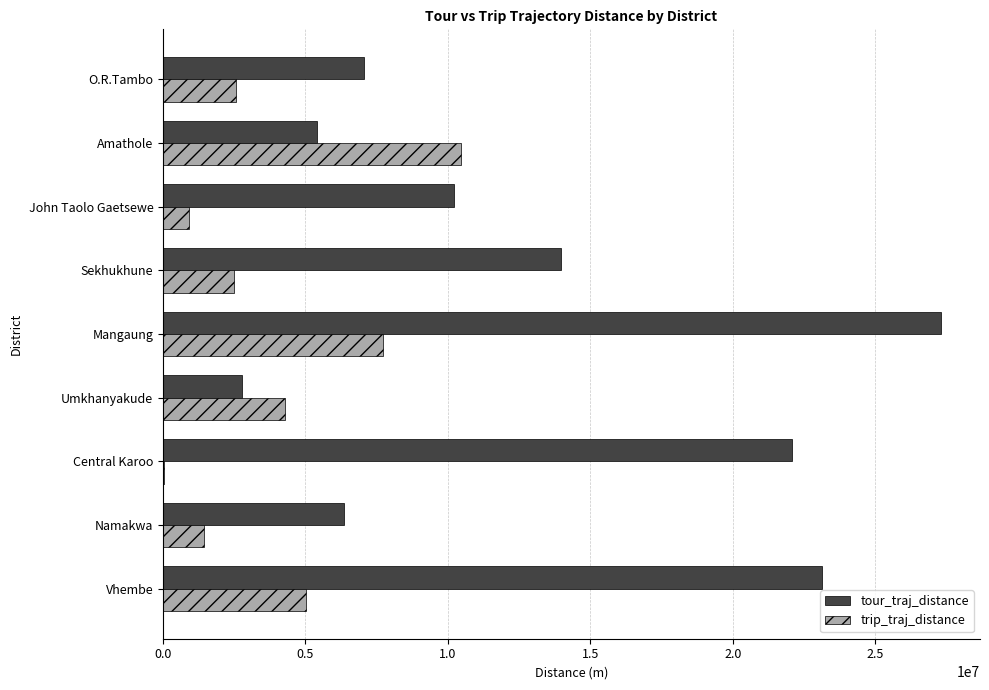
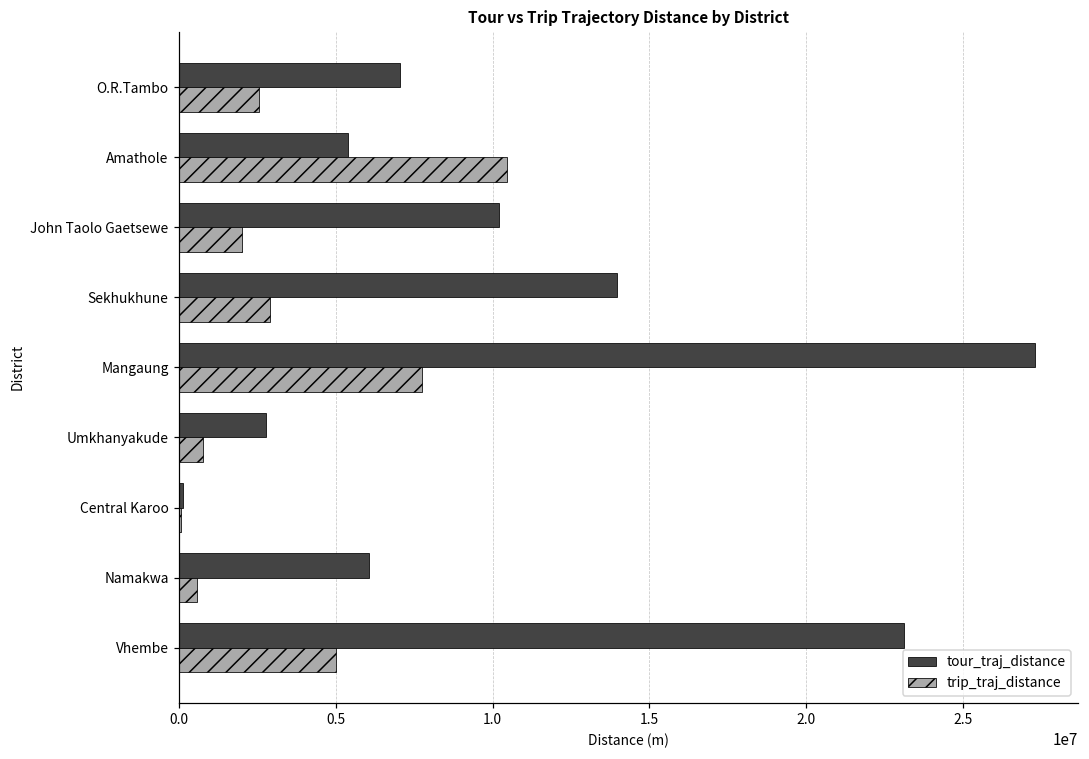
trip_traj_distance, John Taolo Gaetsewe: 900000 -> 2000000
trip_traj_distance, Sekhukhune: 2500000 -> 2900000
trip_traj_distance, Umkhanyakude: 4300000 -> 700000
tour_traj_distance, Central Karoo: 22100000 -> 100000
tour_traj_distance, Namakwa: 6300000 -> 6000000
trip_traj_distance, Namakwa: 1400000 -> 600000
